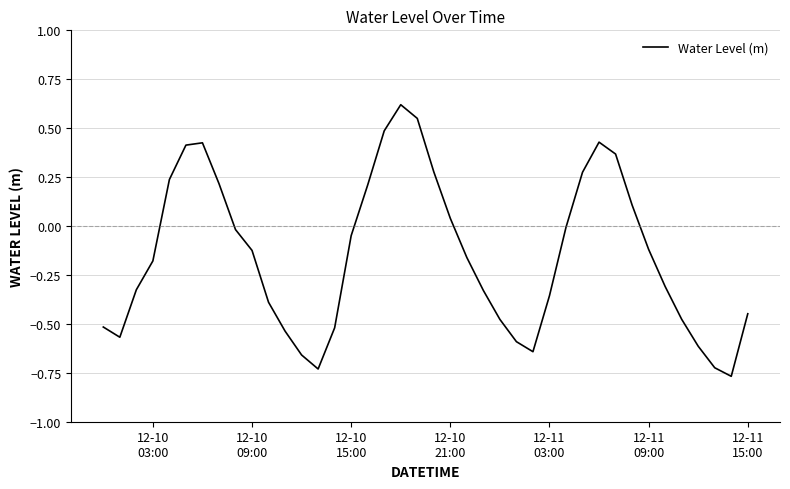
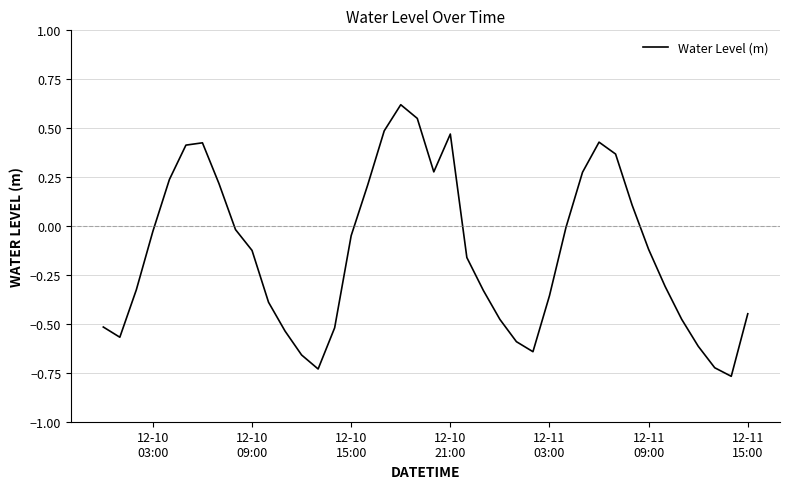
12-10 03:00: -0.18 -> -0.03
12-10 21:00: 0.04 -> 0.47
